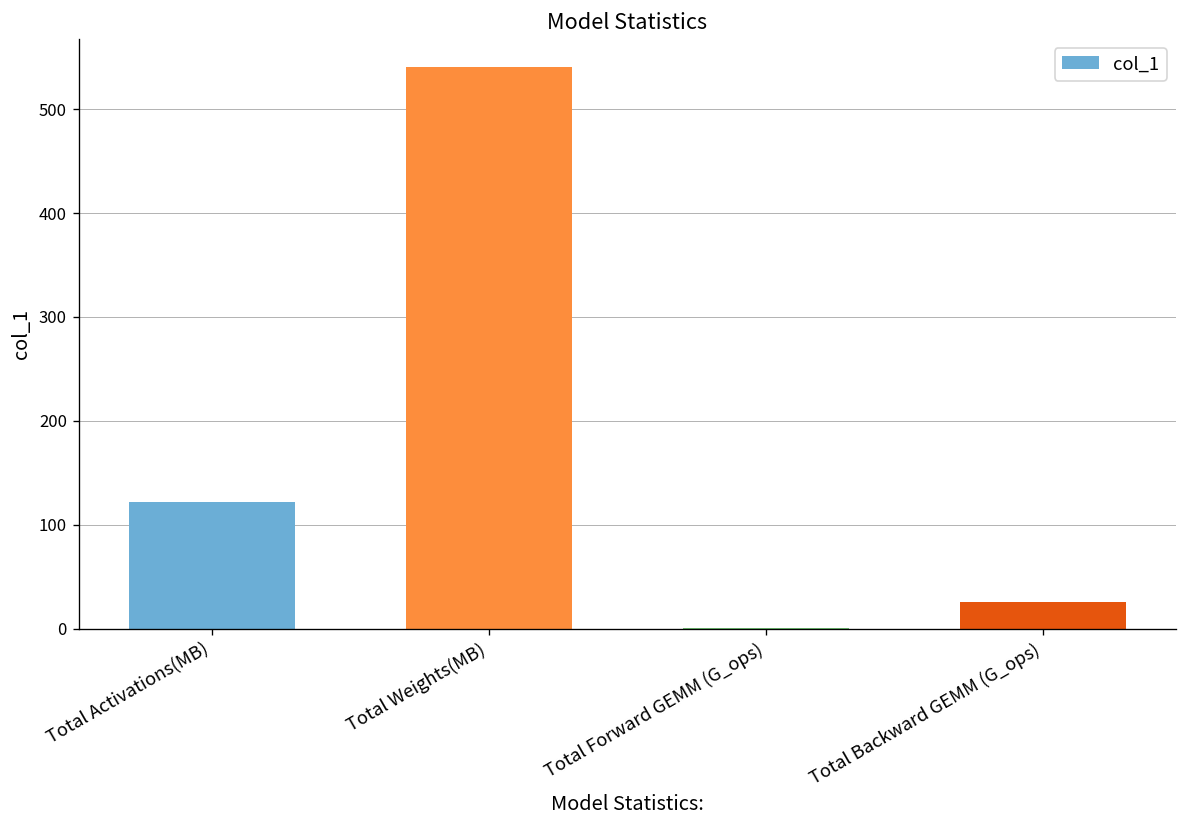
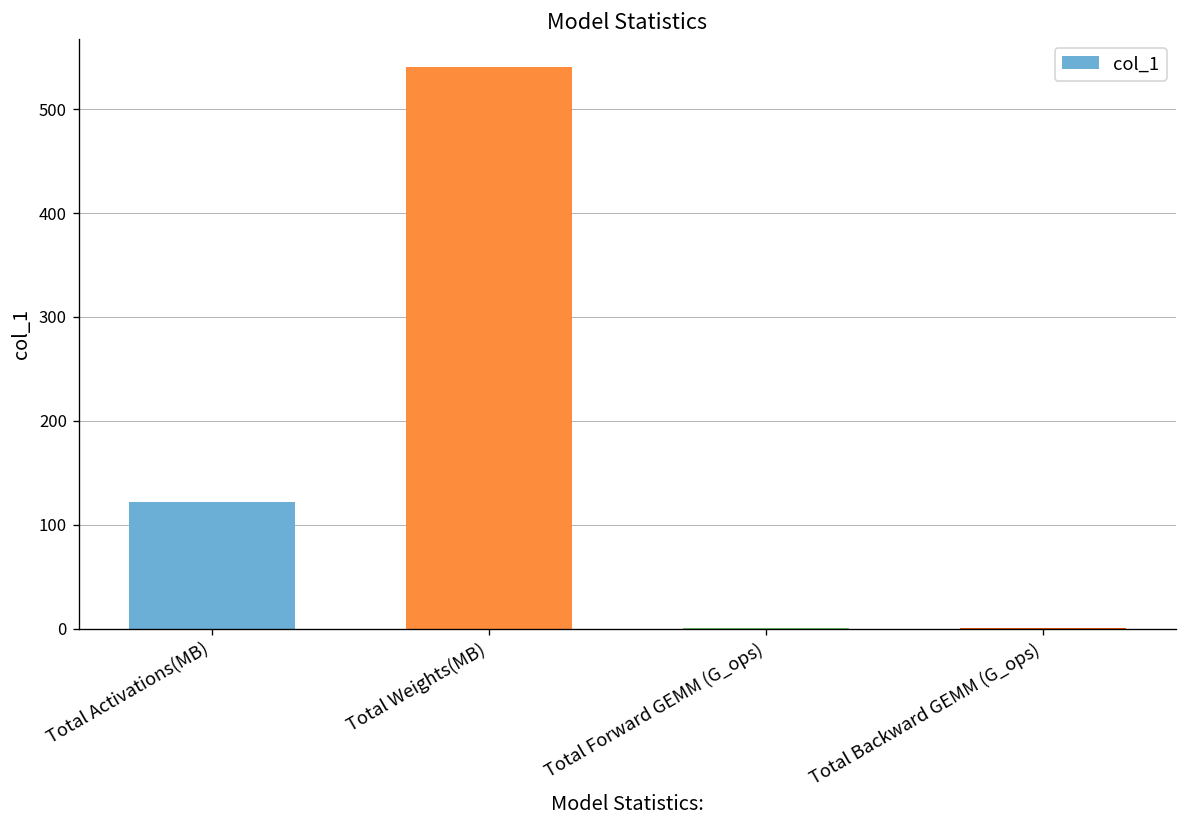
Total Backward GEMM (G_ops): 30 -> 0
